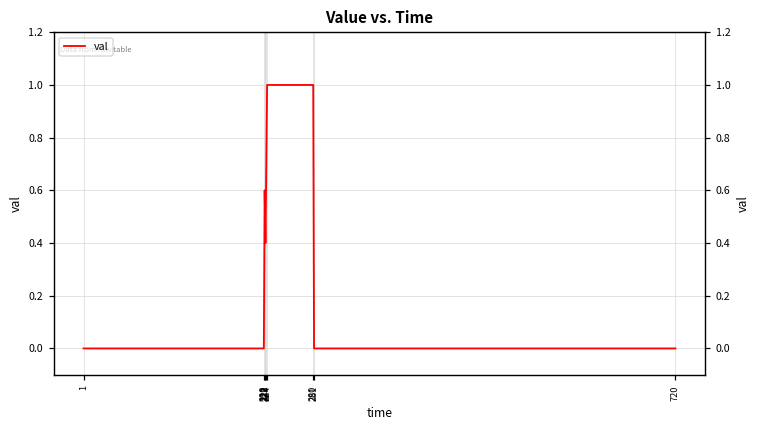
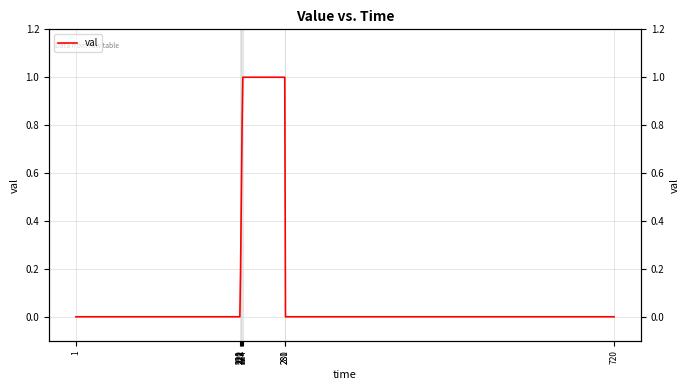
221: 0.6 -> 0.2
222: 0.4 -> 0.5
223: 0.7 -> 0.8
